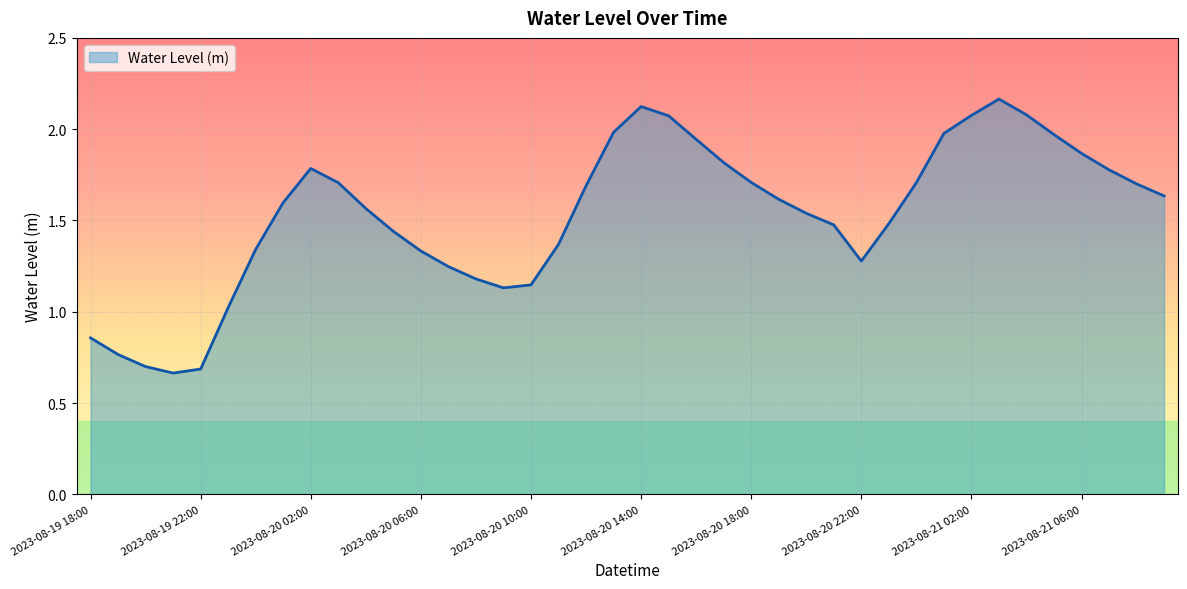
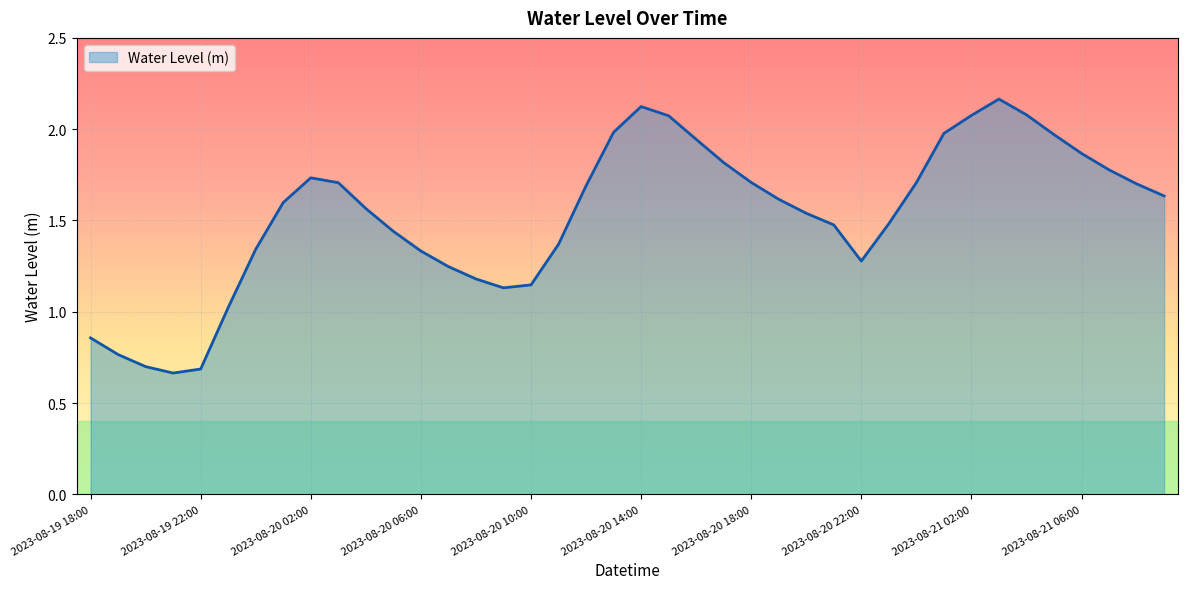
2023-08-20 02:00: 1.78 -> 1.73
